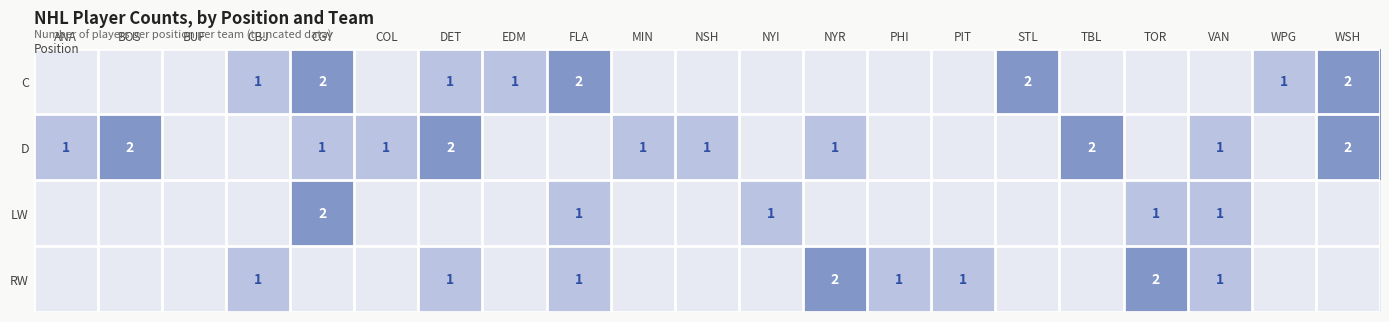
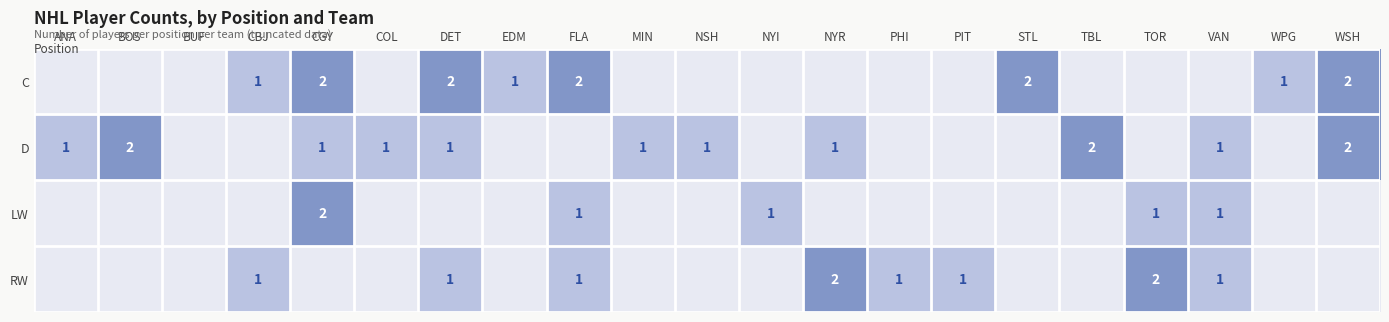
C, DET: 1 -> 2
D, DET: 2 -> 1
